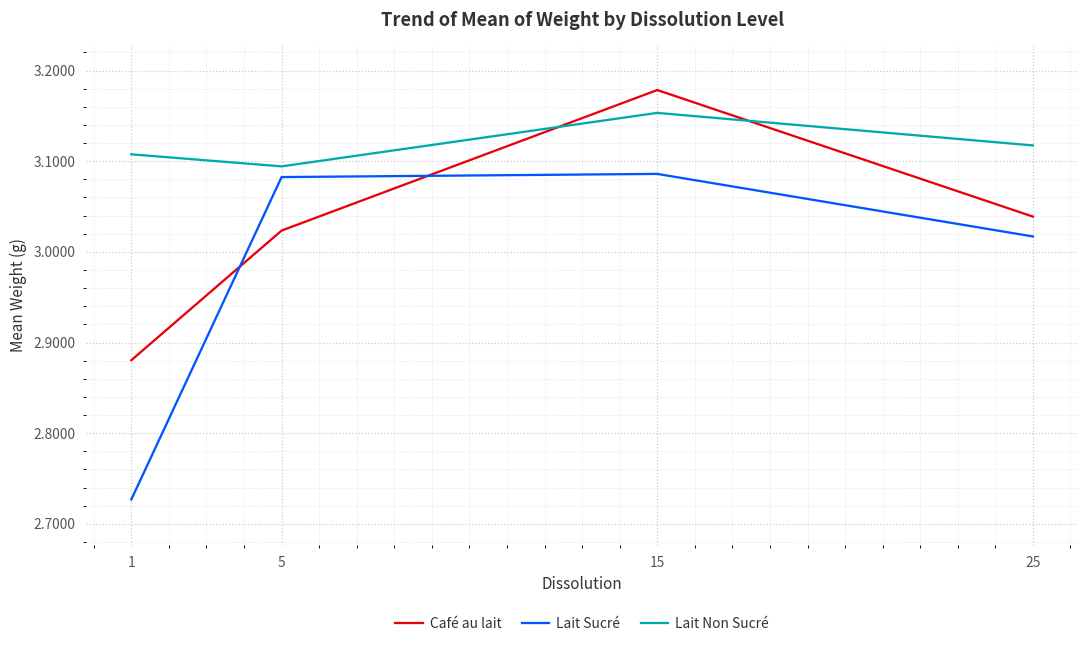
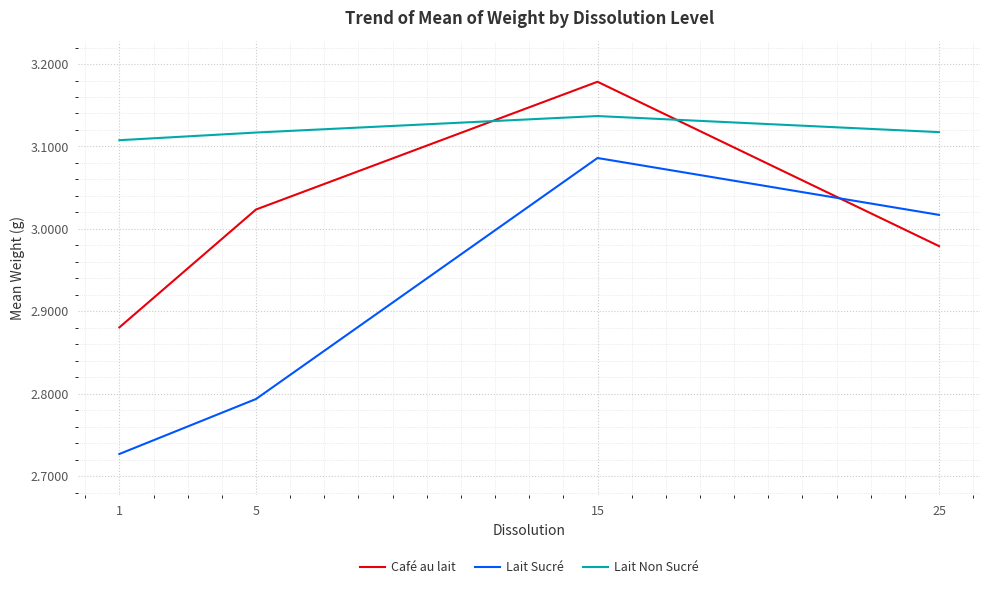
Lait Sucré, 5: 3.08 -> 2.79
Lait Non Sucré, 5: 3.09 -> 3.12
Lait Non Sucré, 15: 3.15 -> 3.14
Café au lait, 25: 3.04 -> 2.98
